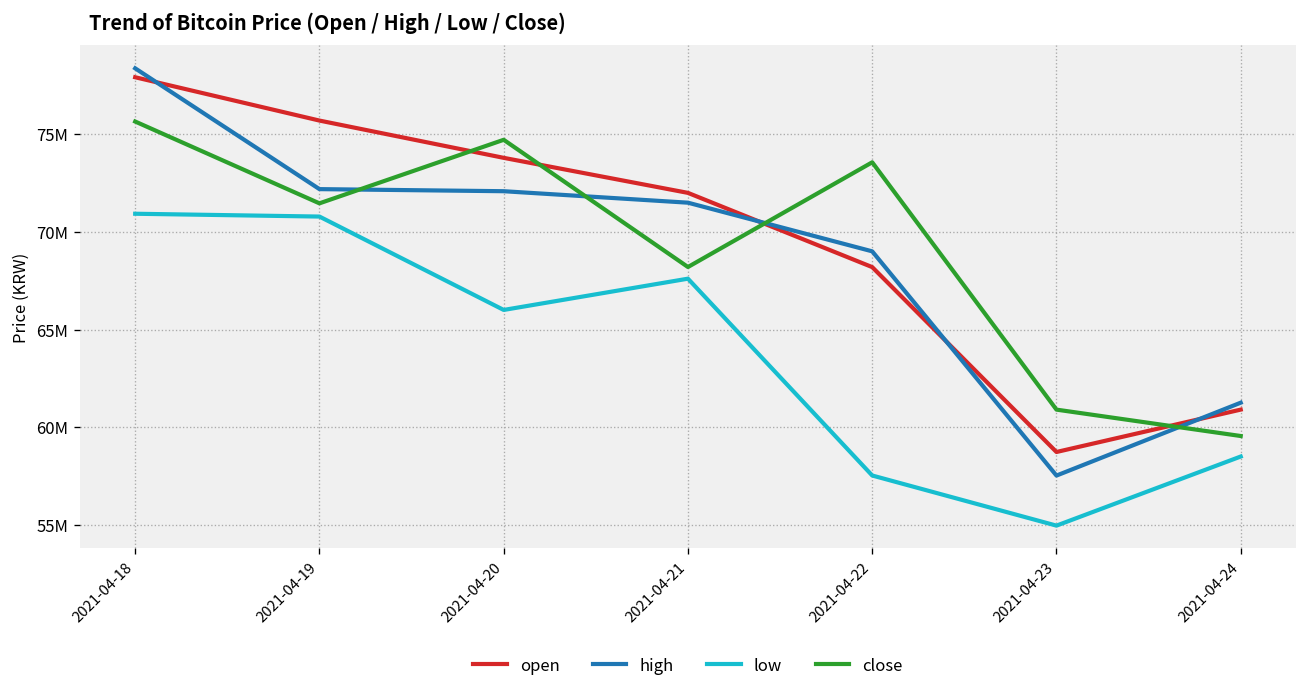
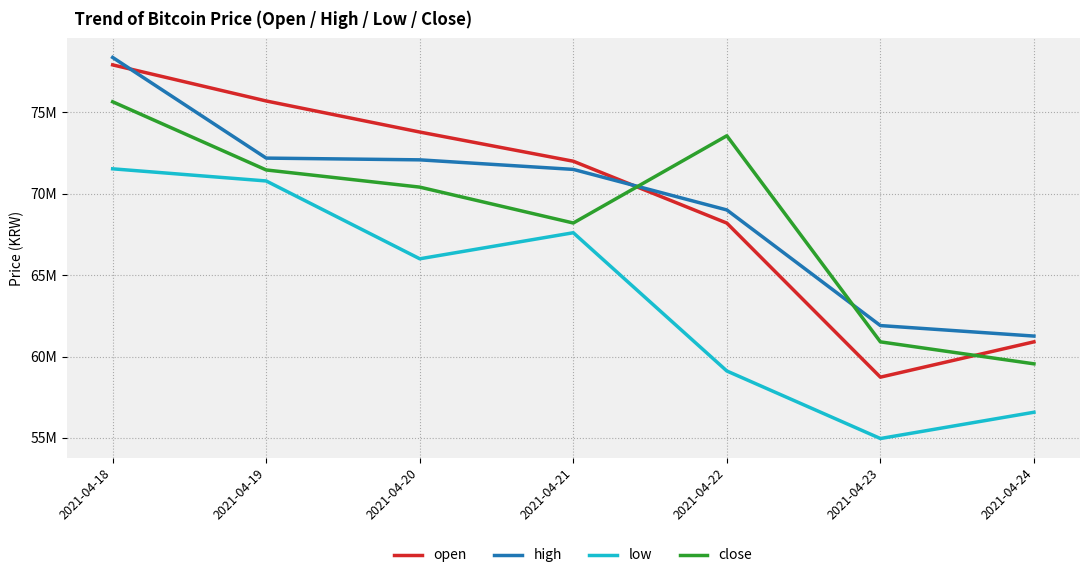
low, 2021-04-18: 70900000 -> 71500000
close, 2021-04-20: 74700000 -> 70400000
low, 2021-04-22: 57500000 -> 59100000
high, 2021-04-23: 57500000 -> 61900000
low, 2021-04-24: 58500000 -> 56600000
